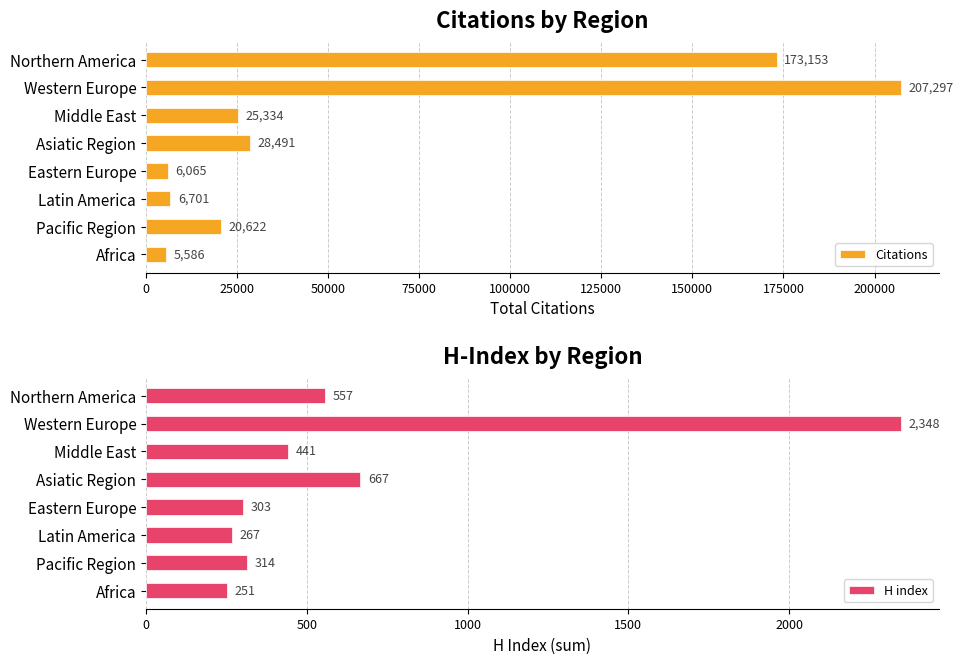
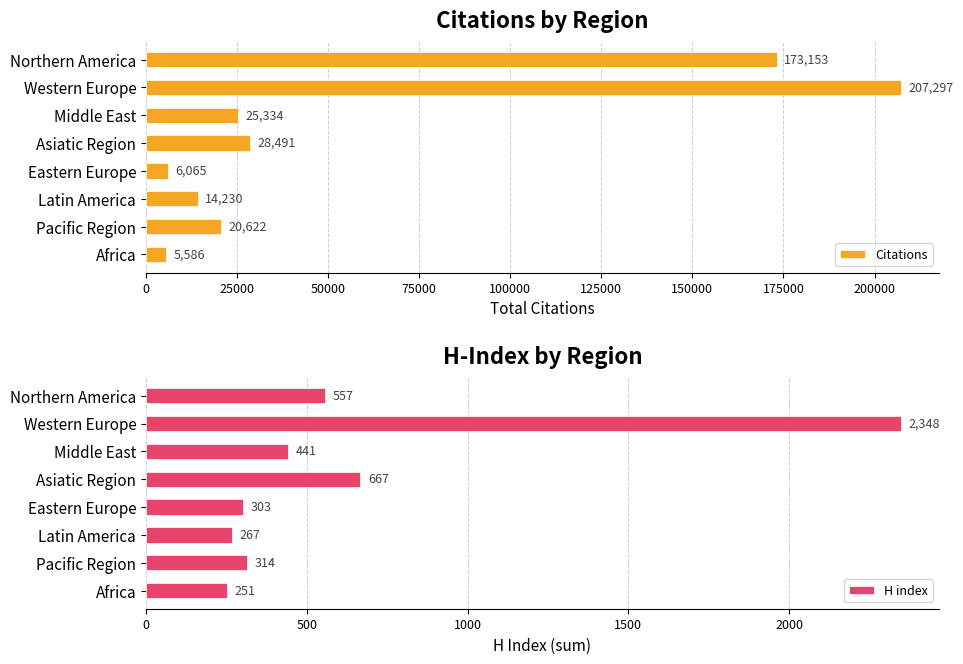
Citations by Region, Latin America: 6,701 -> 14,230
